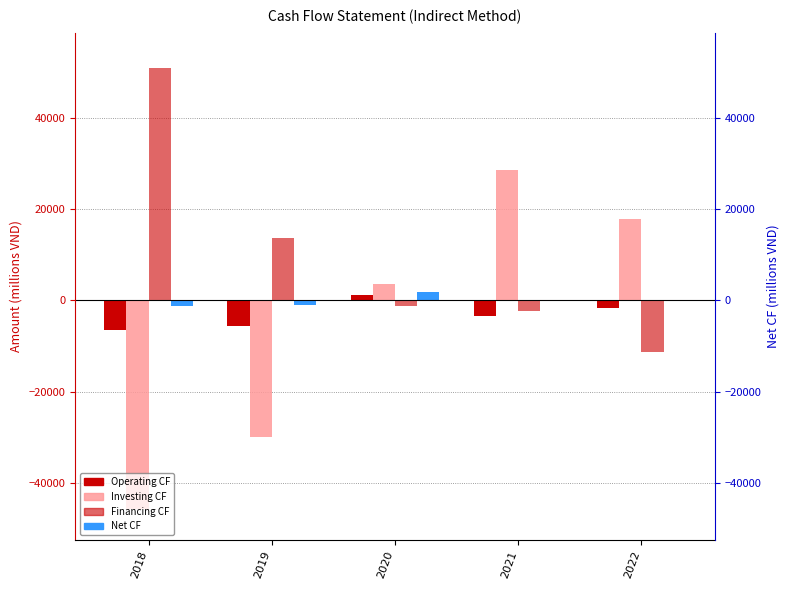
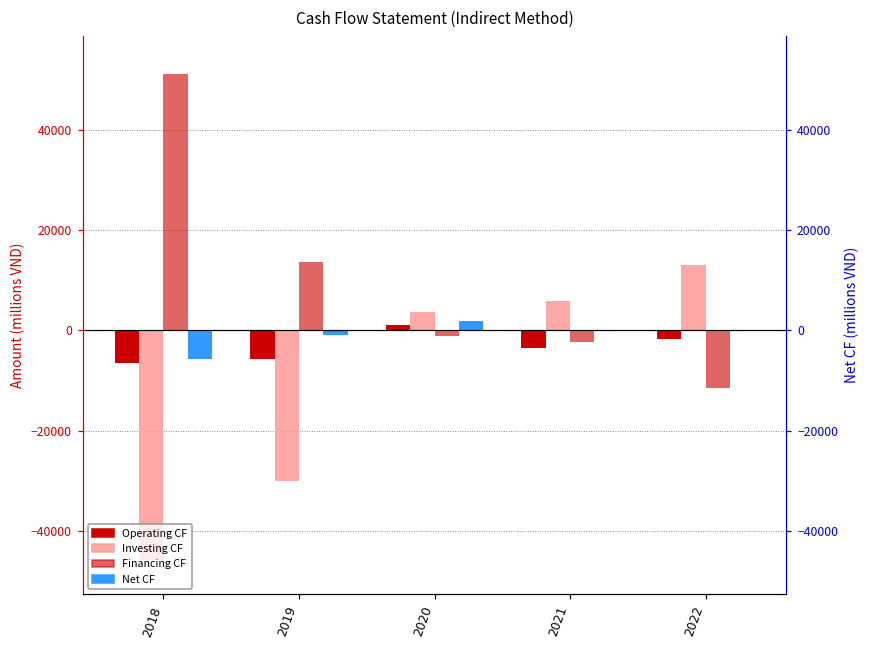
Net CF, 2018: -1000 -> -6000
Investing CF, 2021: 29000 -> 6000
Investing CF, 2022: 18000 -> 13000
